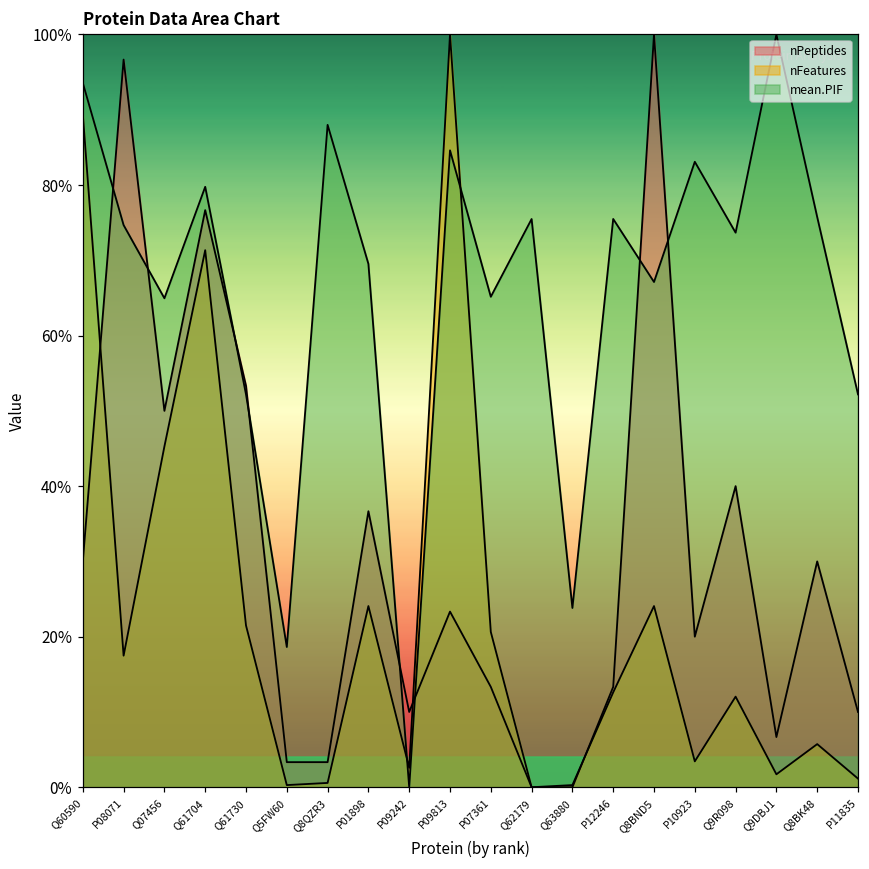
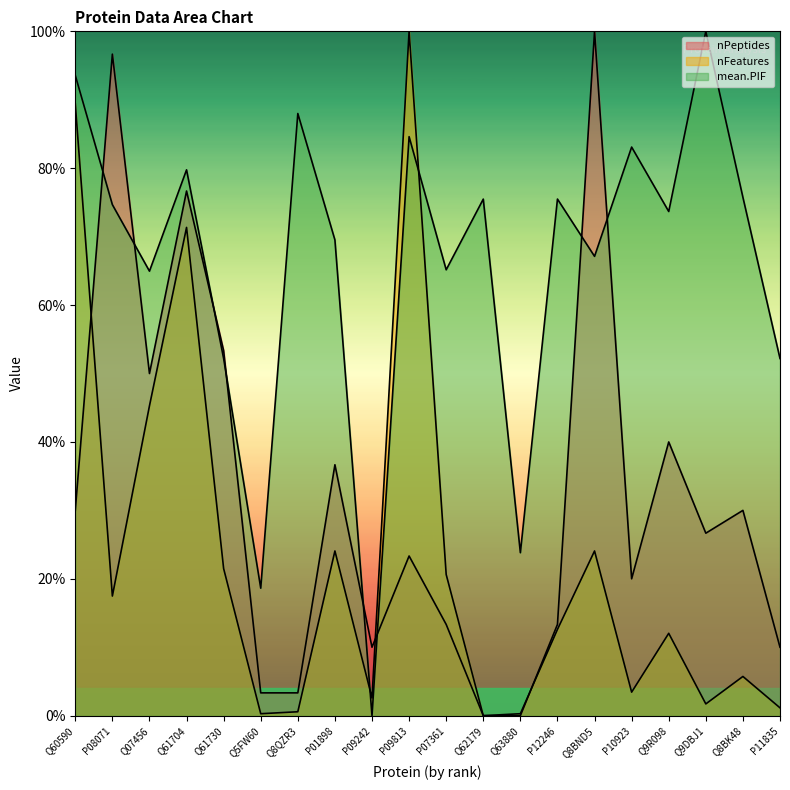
nPeptides, Q9DBJ1: 7% -> 27%
